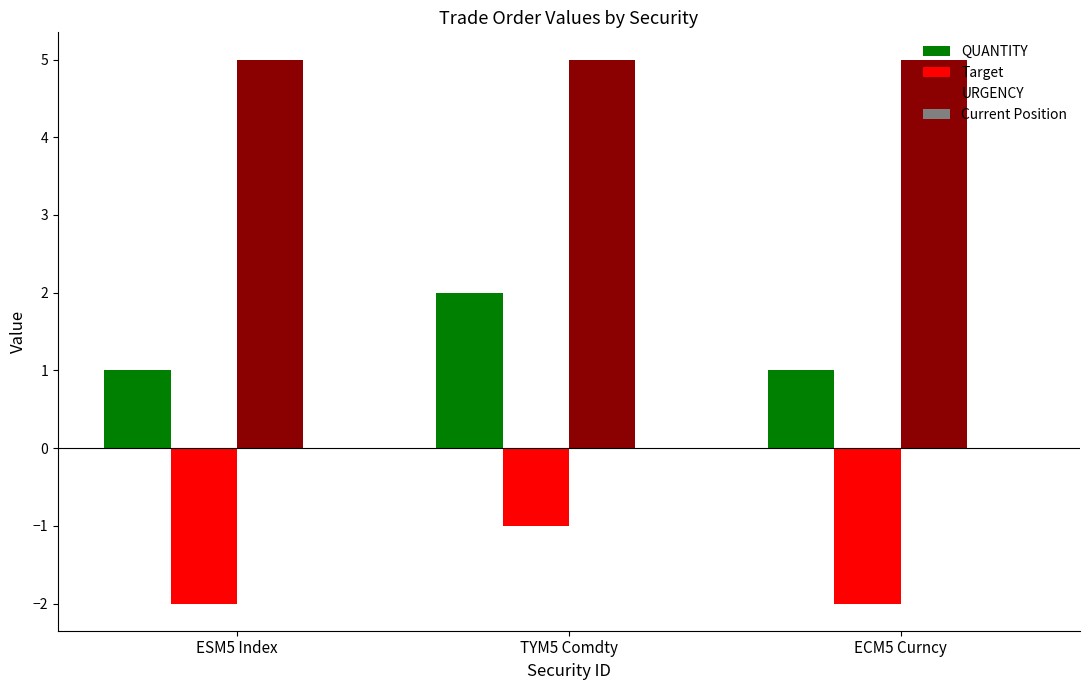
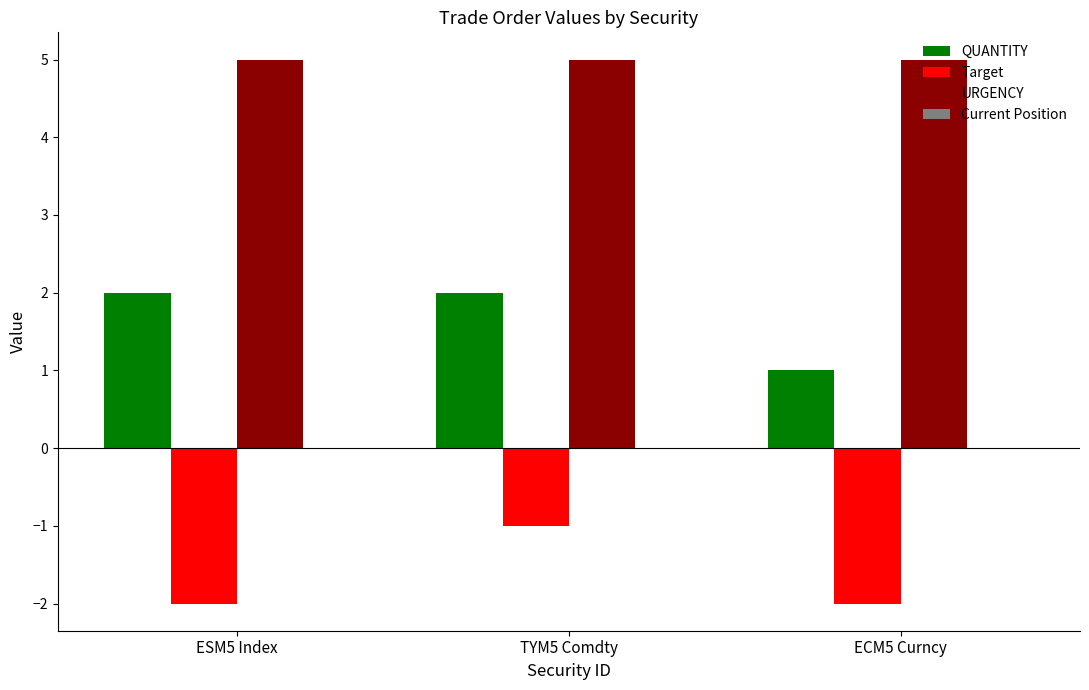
QUANTITY, ESM5 Index: 1 -> 2
